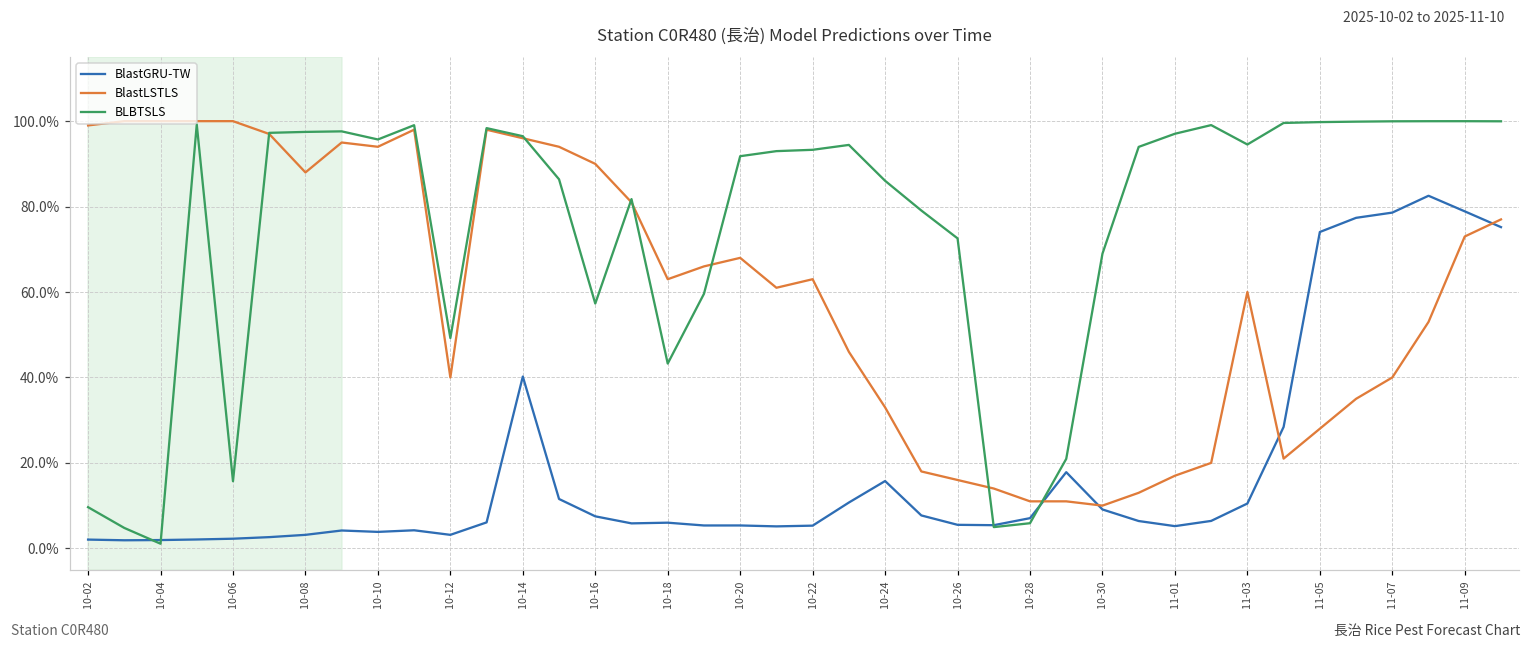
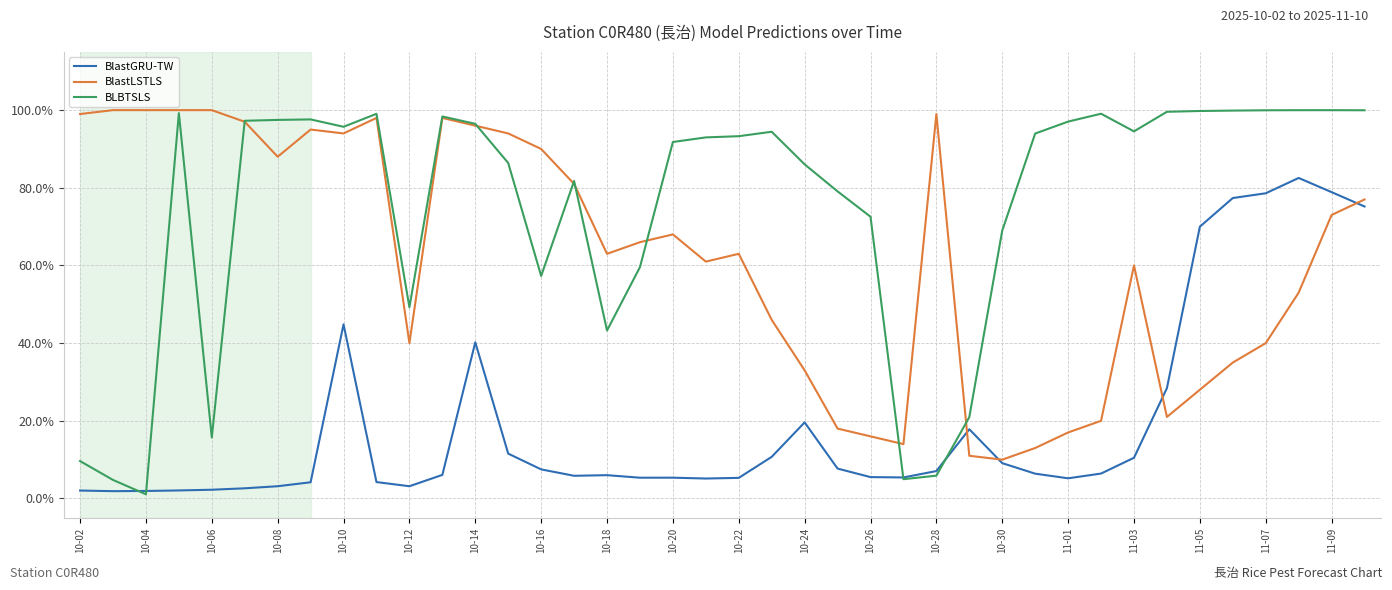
BlastGRU-TW, 10-10: 4% -> 45%
BlastGRU-TW, 10-24: 16% -> 20%
BlastLSTLS, 10-28: 11% -> 99%
BlastGRU-TW, 11-05: 74% -> 70%
